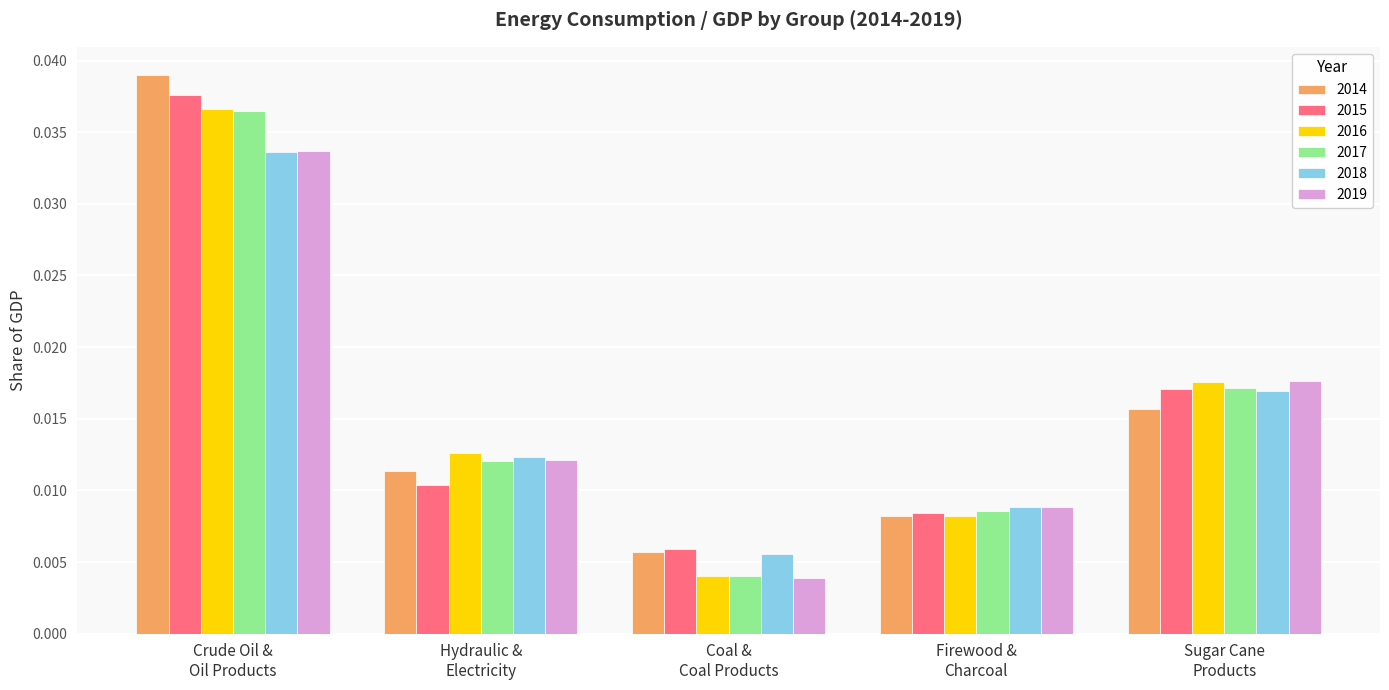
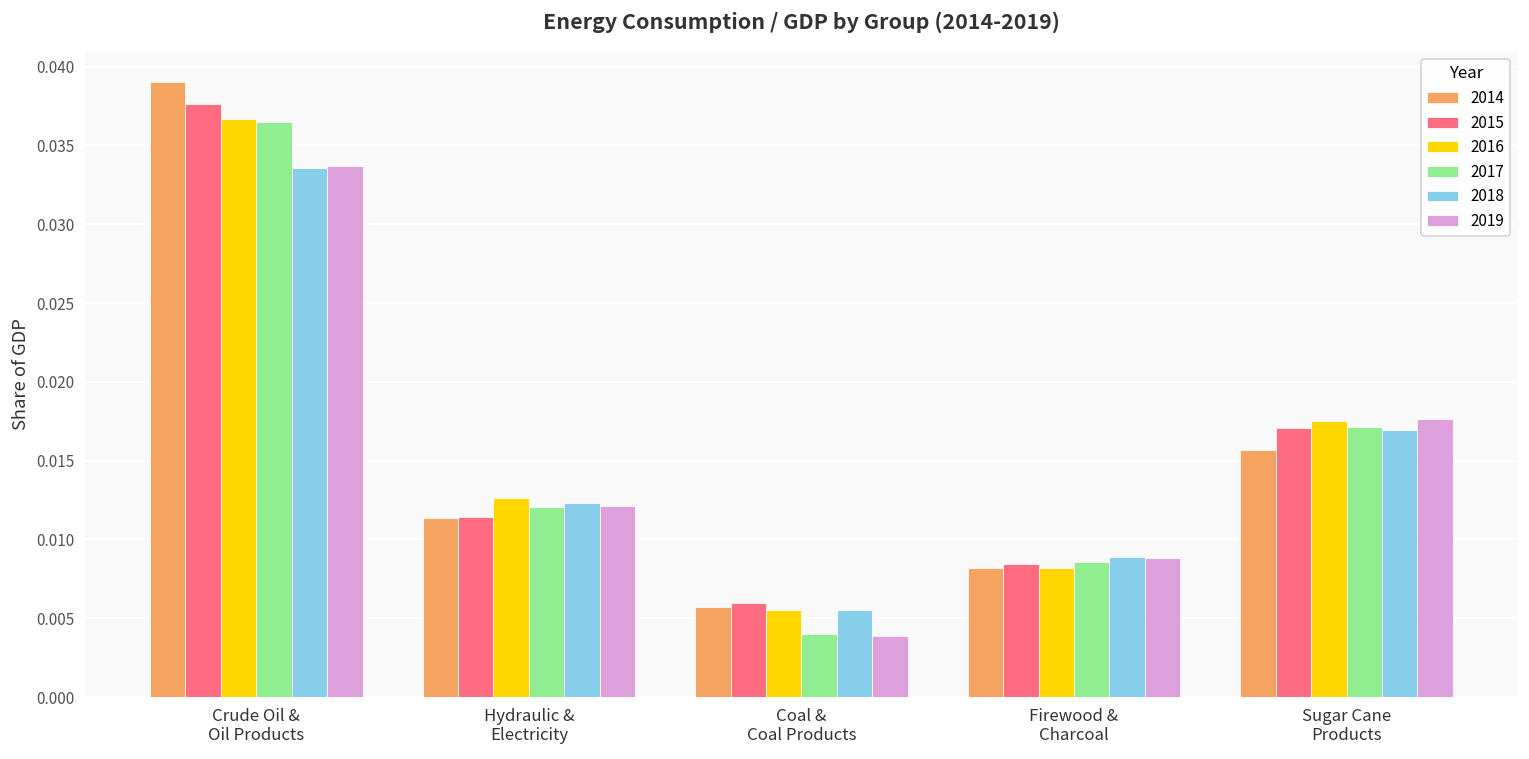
2015, Hydraulic & Electricity: 0.0104 -> 0.0114
2016, Coal & Coal Products: 0.0041 -> 0.0055
